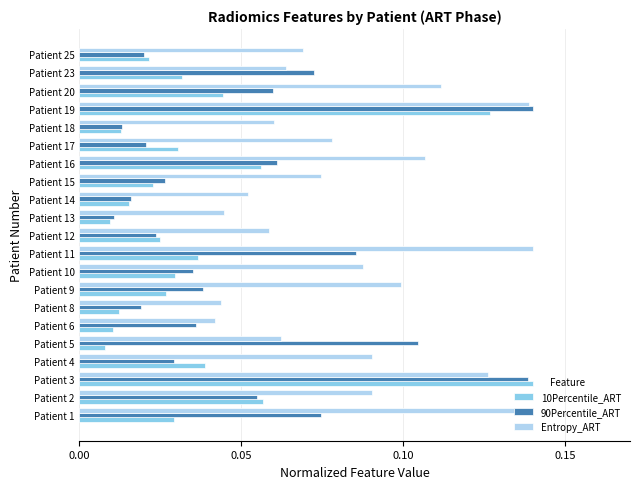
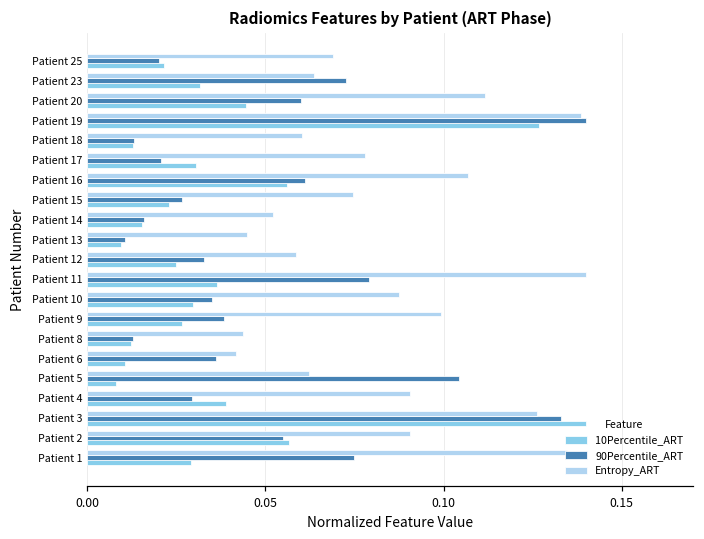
90Percentile_ART, Patient 12: 0.024 -> 0.033
90Percentile_ART, Patient 11: 0.086 -> 0.079
90Percentile_ART, Patient 8: 0.019 -> 0.013
90Percentile_ART, Patient 3: 0.138 -> 0.133
